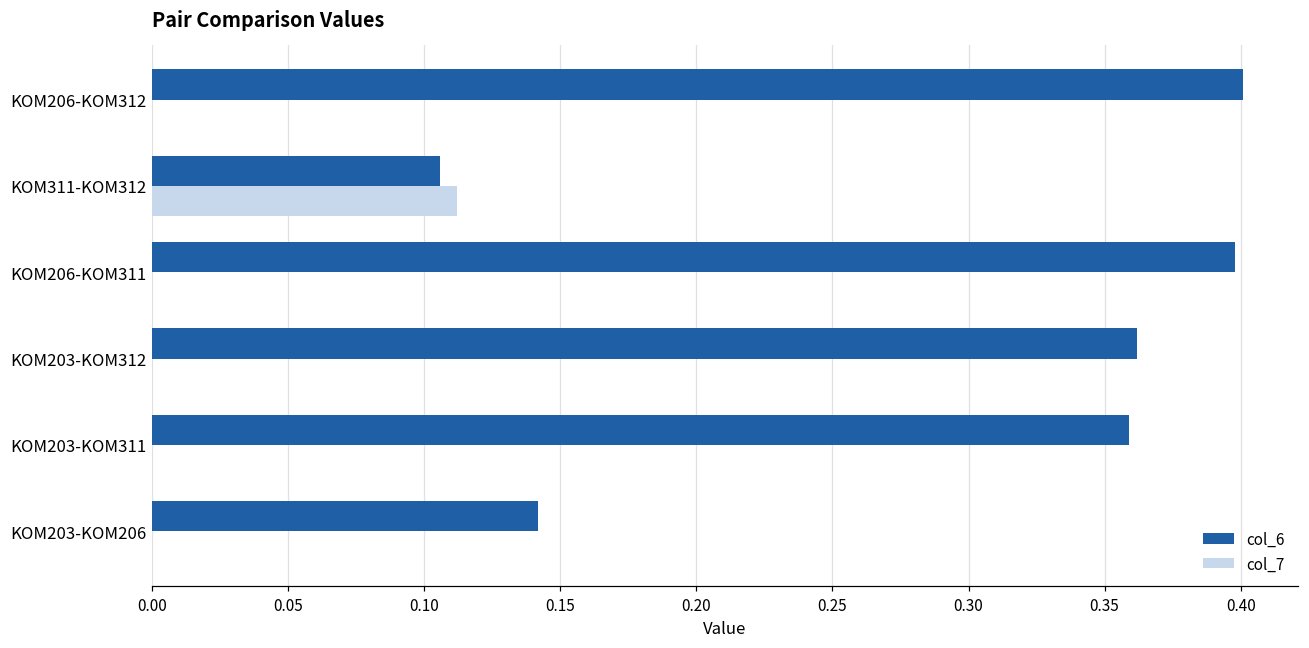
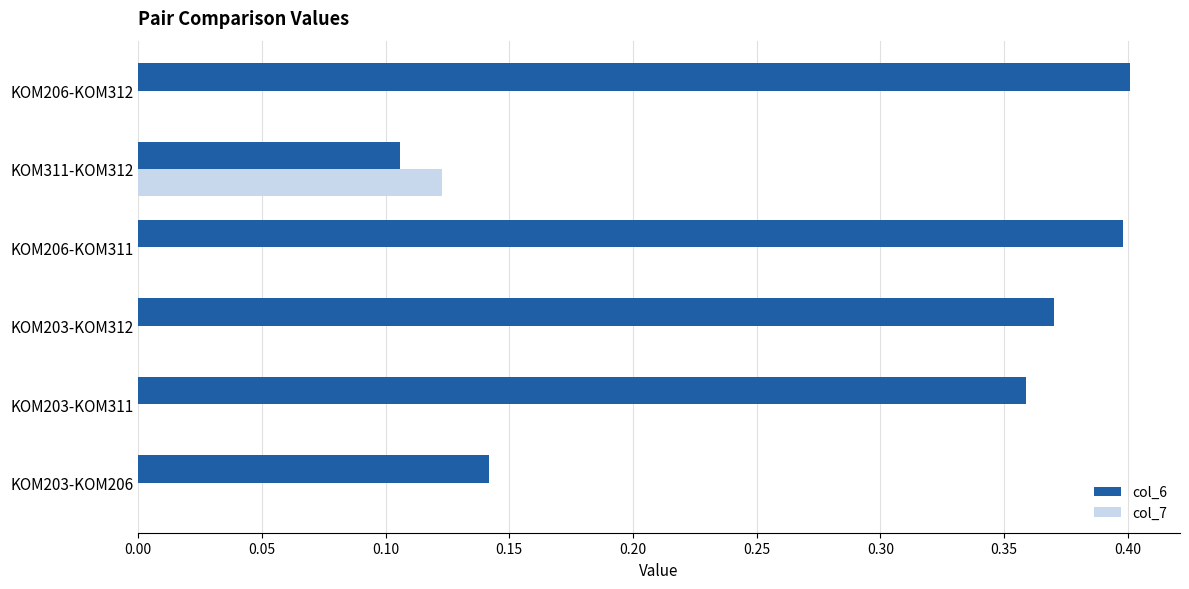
col_7, KOM311-KOM312: 0.112 -> 0.123
col_6, KOM203-KOM312: 0.362 -> 0.370
